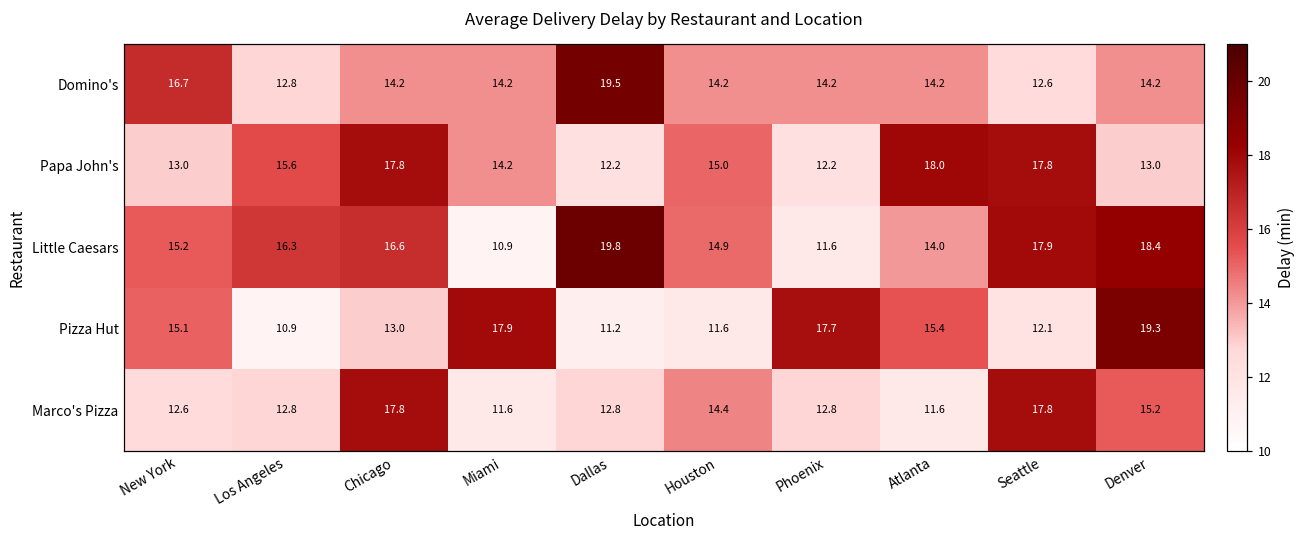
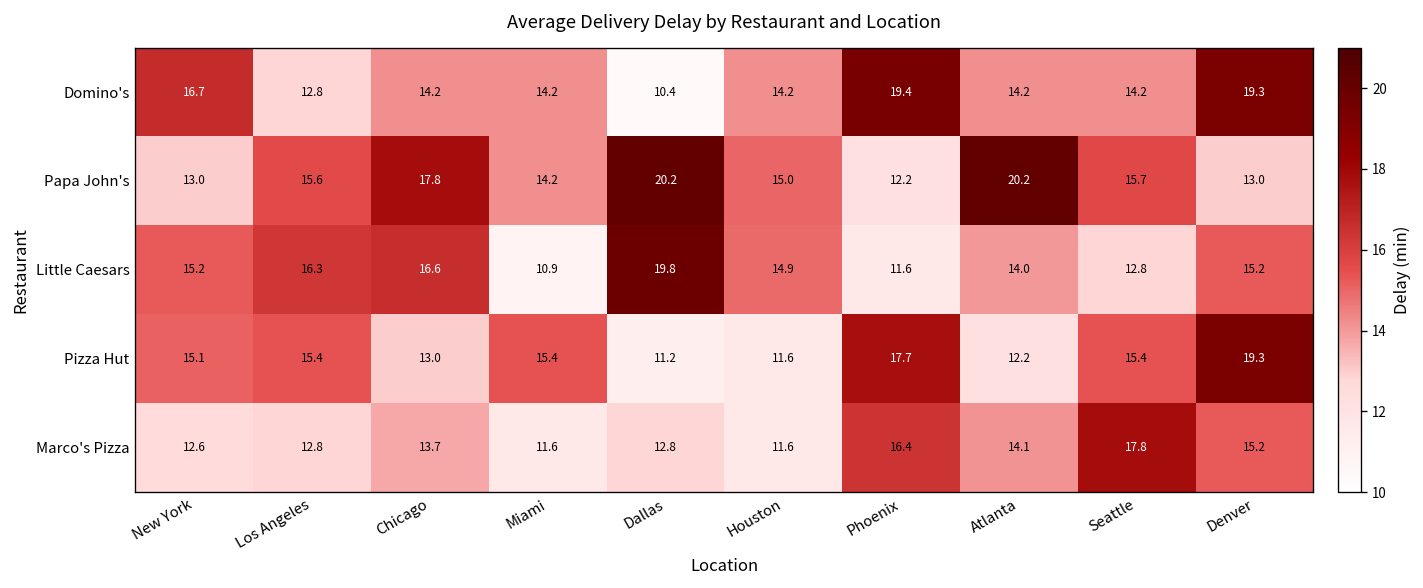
Domino's, Dallas: 19.5 -> 10.4
Domino's, Phoenix: 14.2 -> 19.4
Domino's, Seattle: 12.6 -> 14.2
Domino's, Denver: 14.2 -> 19.3
Papa John's, Dallas: 12.2 -> 20.2
Papa John's, Atlanta: 18.0 -> 20.2
Papa John's, Seattle: 17.8 -> 15.7
Little Caesars, Seattle: 17.9 -> 12.8
Little Caesars, Denver: 18.4 -> 15.2
Pizza Hut, Los Angeles: 10.9 -> 15.4
Pizza Hut, Miami: 17.9 -> 15.4
Pizza Hut, Atlanta: 15.4 -> 12.2
Pizza Hut, Seattle: 12.1 -> 15.4
Marco's Pizza, Chicago: 17.8 -> 13.7
Marco's Pizza, Houston: 14.4 -> 11.6
Marco's Pizza, Phoenix: 12.8 -> 16.4
Marco's Pizza, Atlanta: 11.6 -> 14.1
